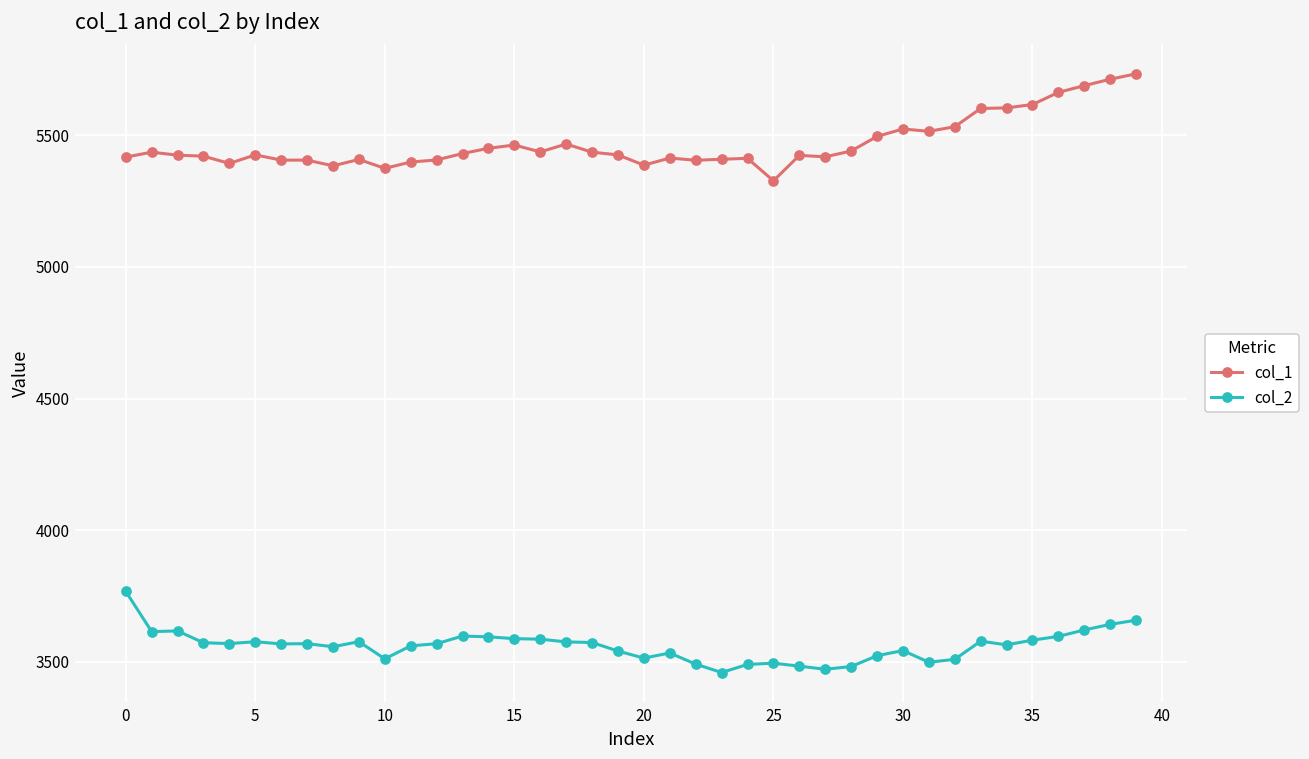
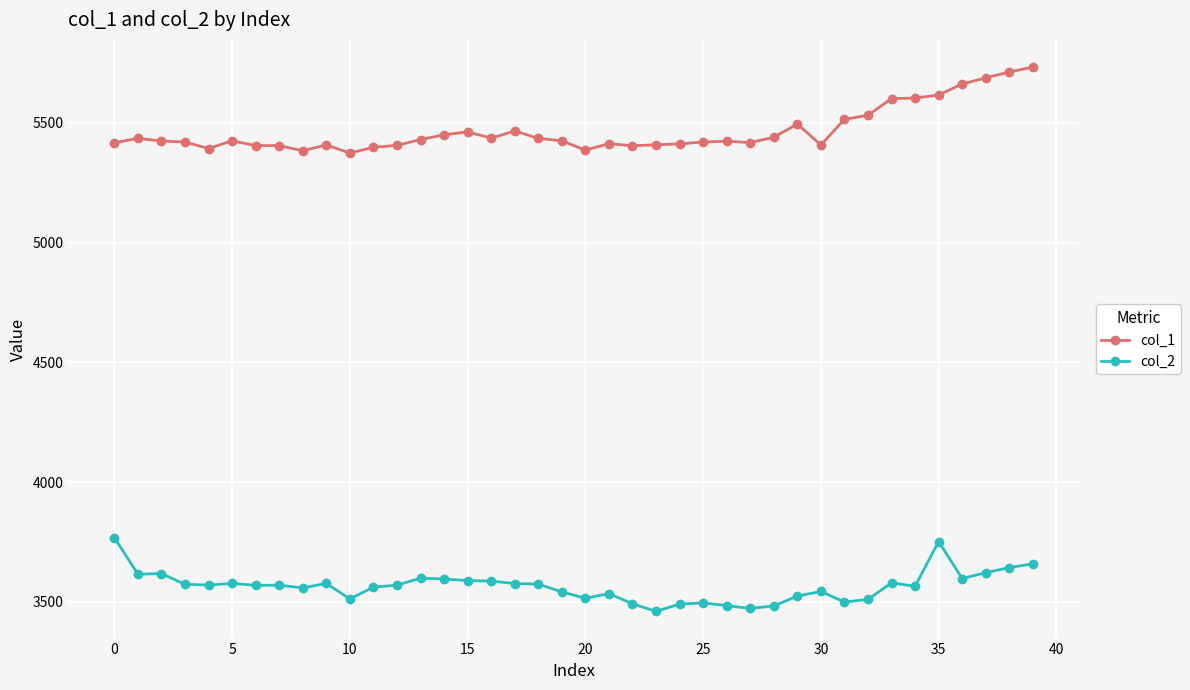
col_1, 25: 5330 -> 5420
col_1, 30: 5520 -> 5410
col_2, 35: 3580 -> 3750
